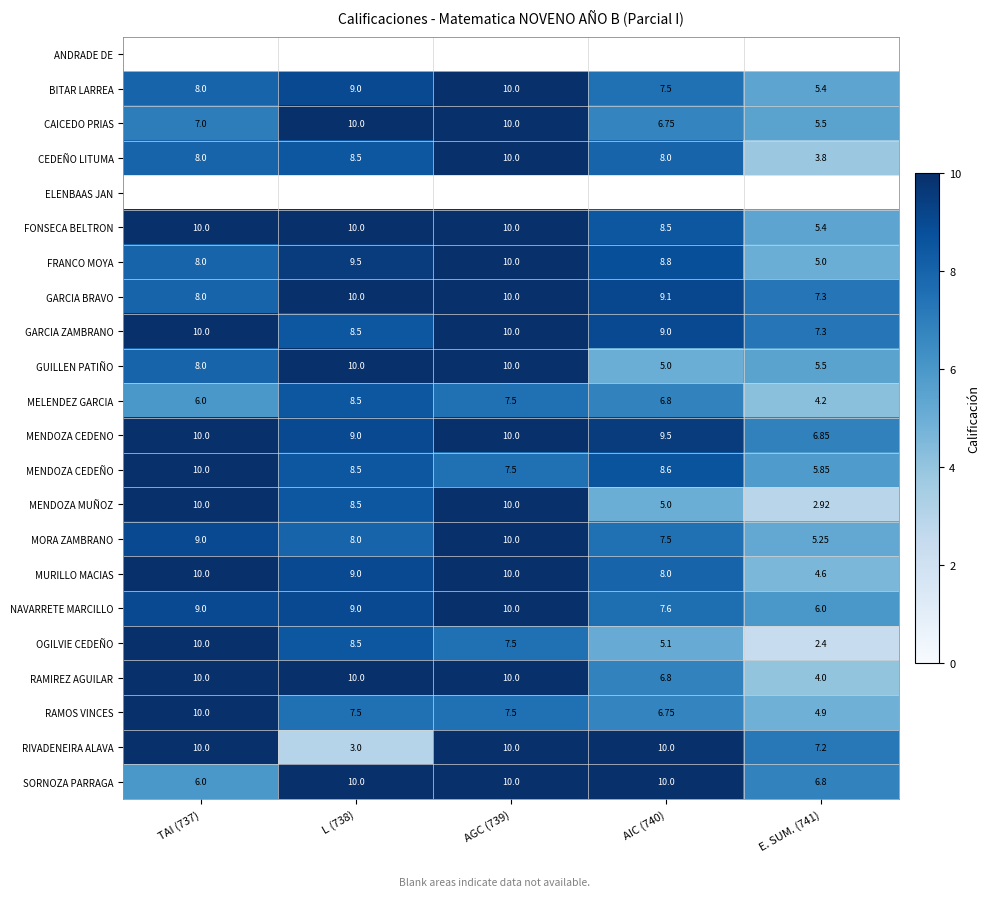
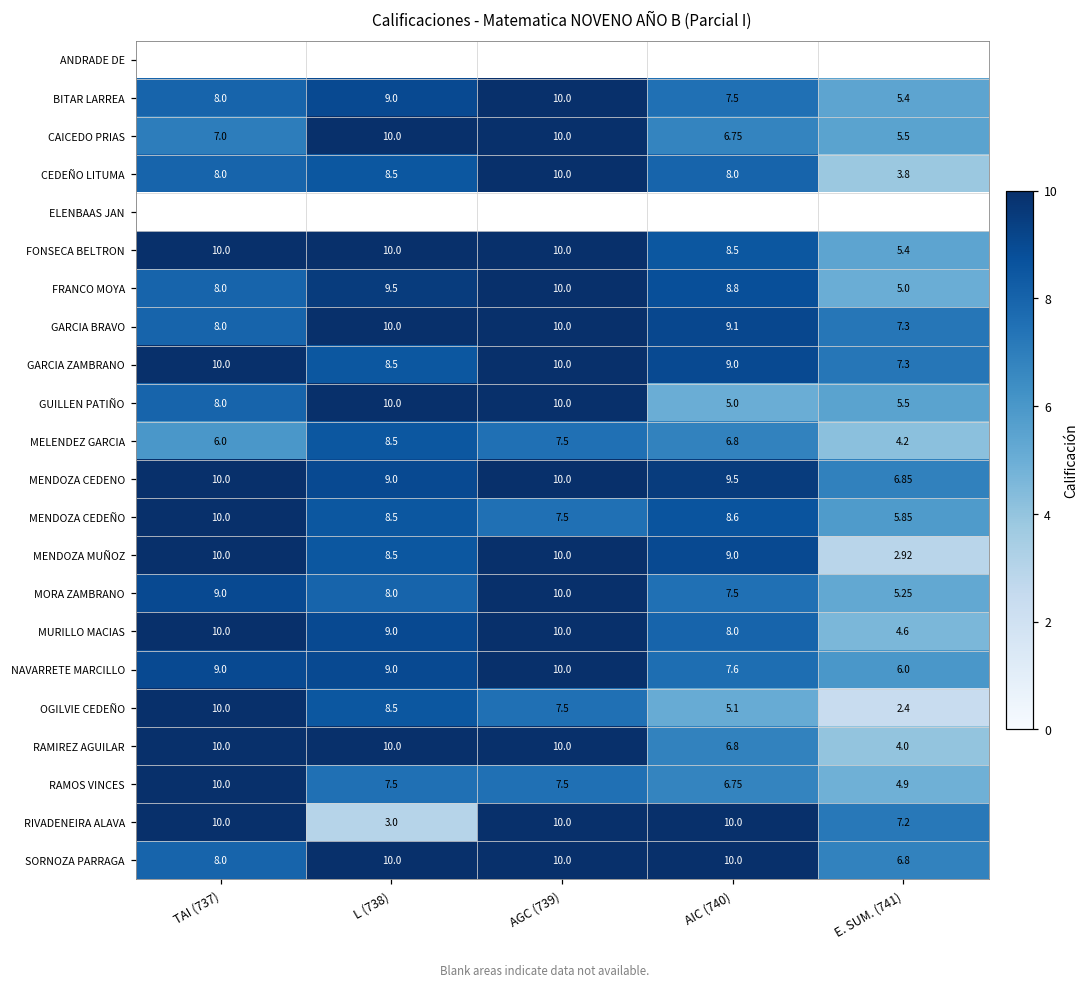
MENDOZA MUÑOZ, AIC (740): 5.0 -> 9.0
SORNOZA PARRAGA, TAI (737): 6.0 -> 8.0
